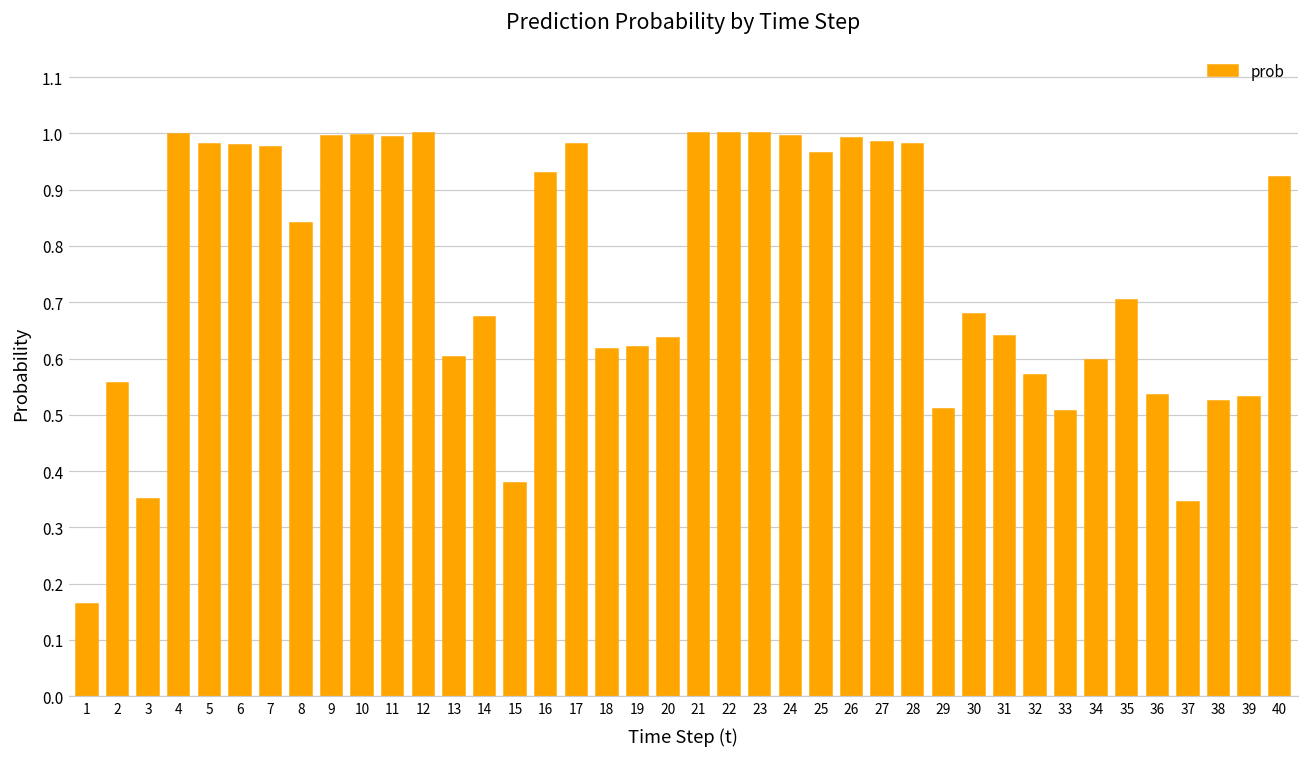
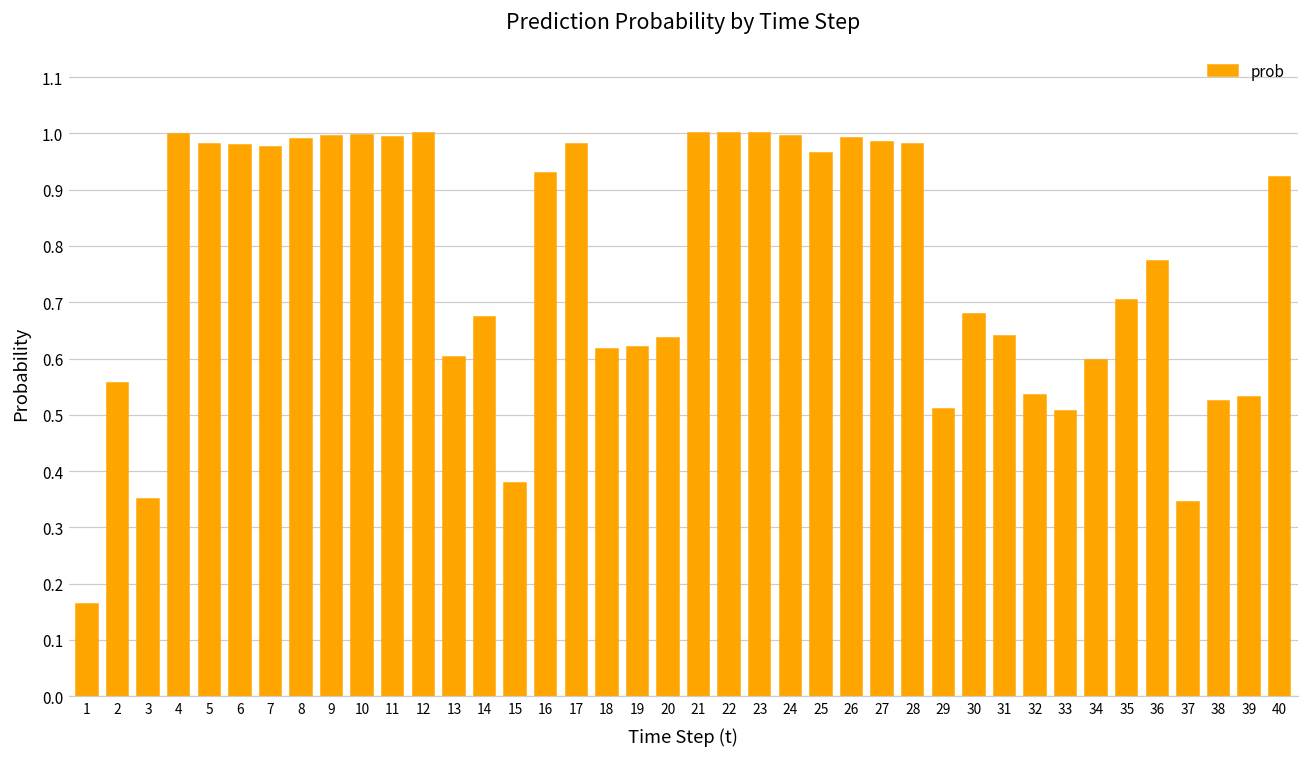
8: 0.84 -> 0.99
32: 0.57 -> 0.54
36: 0.54 -> 0.77
